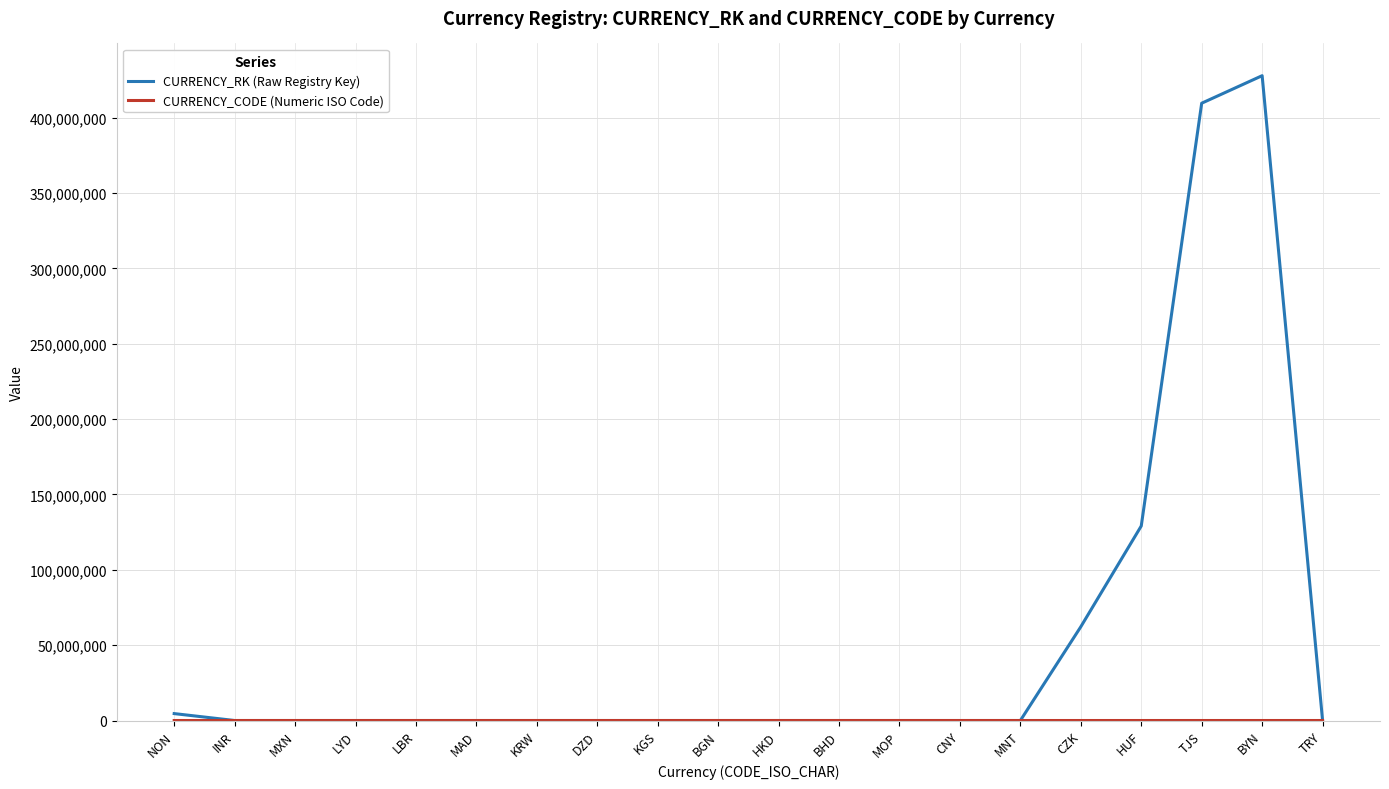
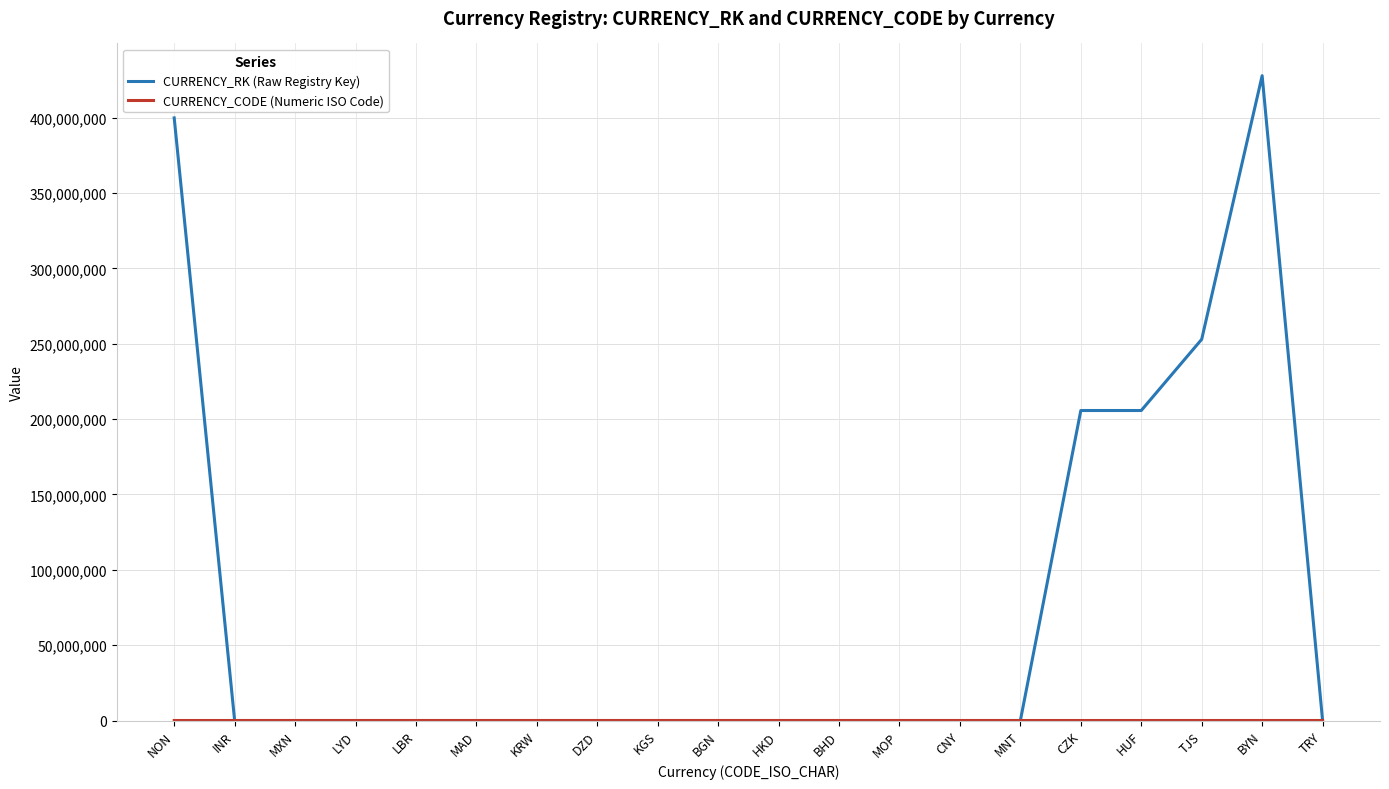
CURRENCY_RK (Raw Registry Key), NON: 5,000,000 -> 400,000,000
CURRENCY_RK (Raw Registry Key), CZK: 62,000,000 -> 206,000,000
CURRENCY_RK (Raw Registry Key), HUF: 129,000,000 -> 206,000,000
CURRENCY_RK (Raw Registry Key), TJS: 410,000,000 -> 253,000,000
